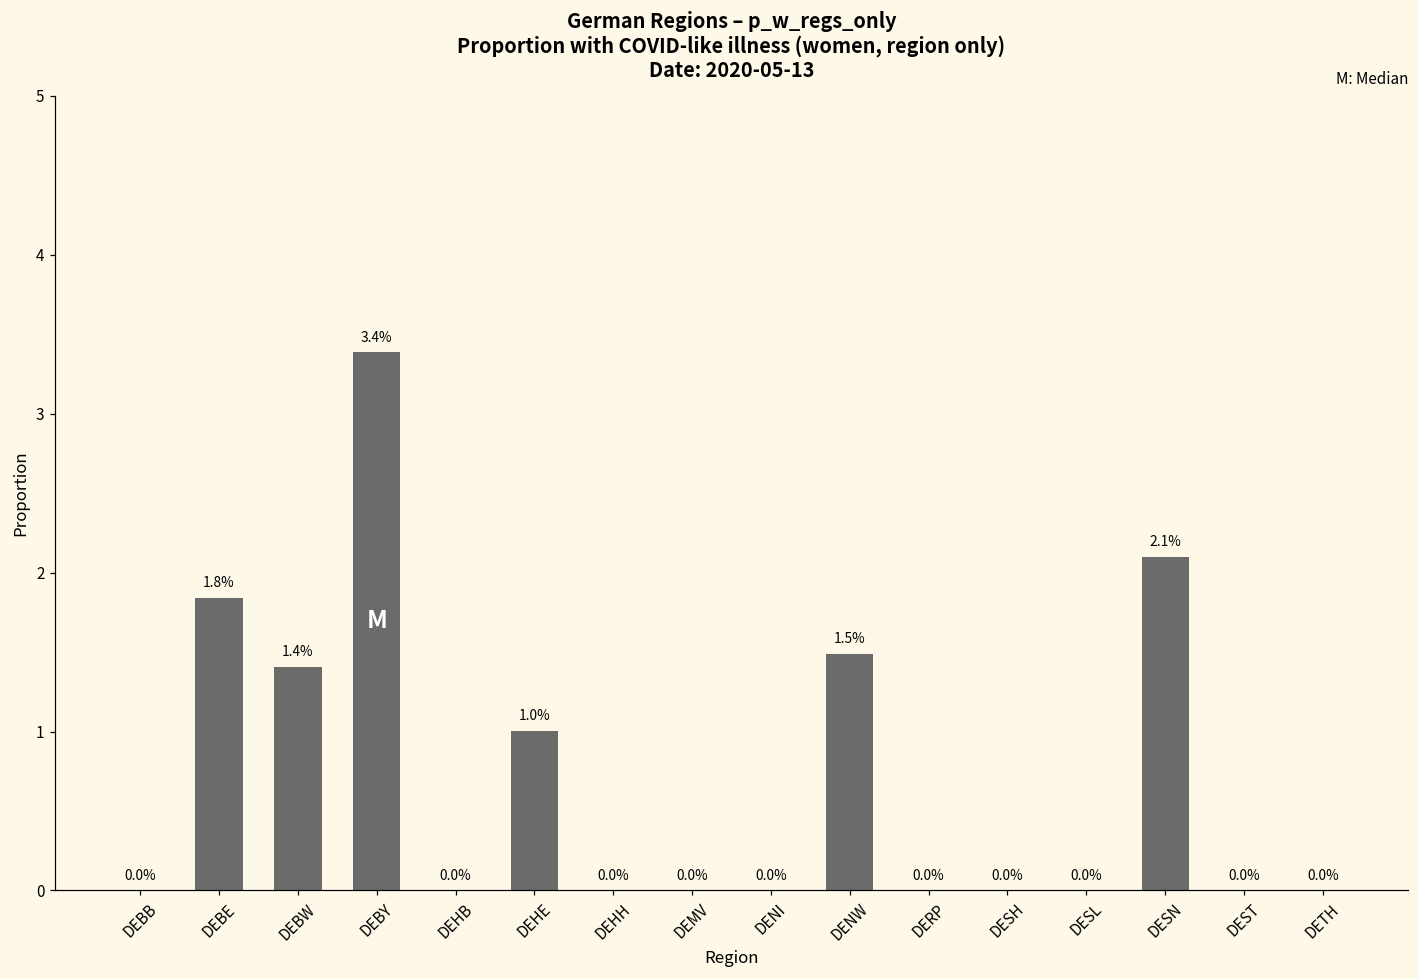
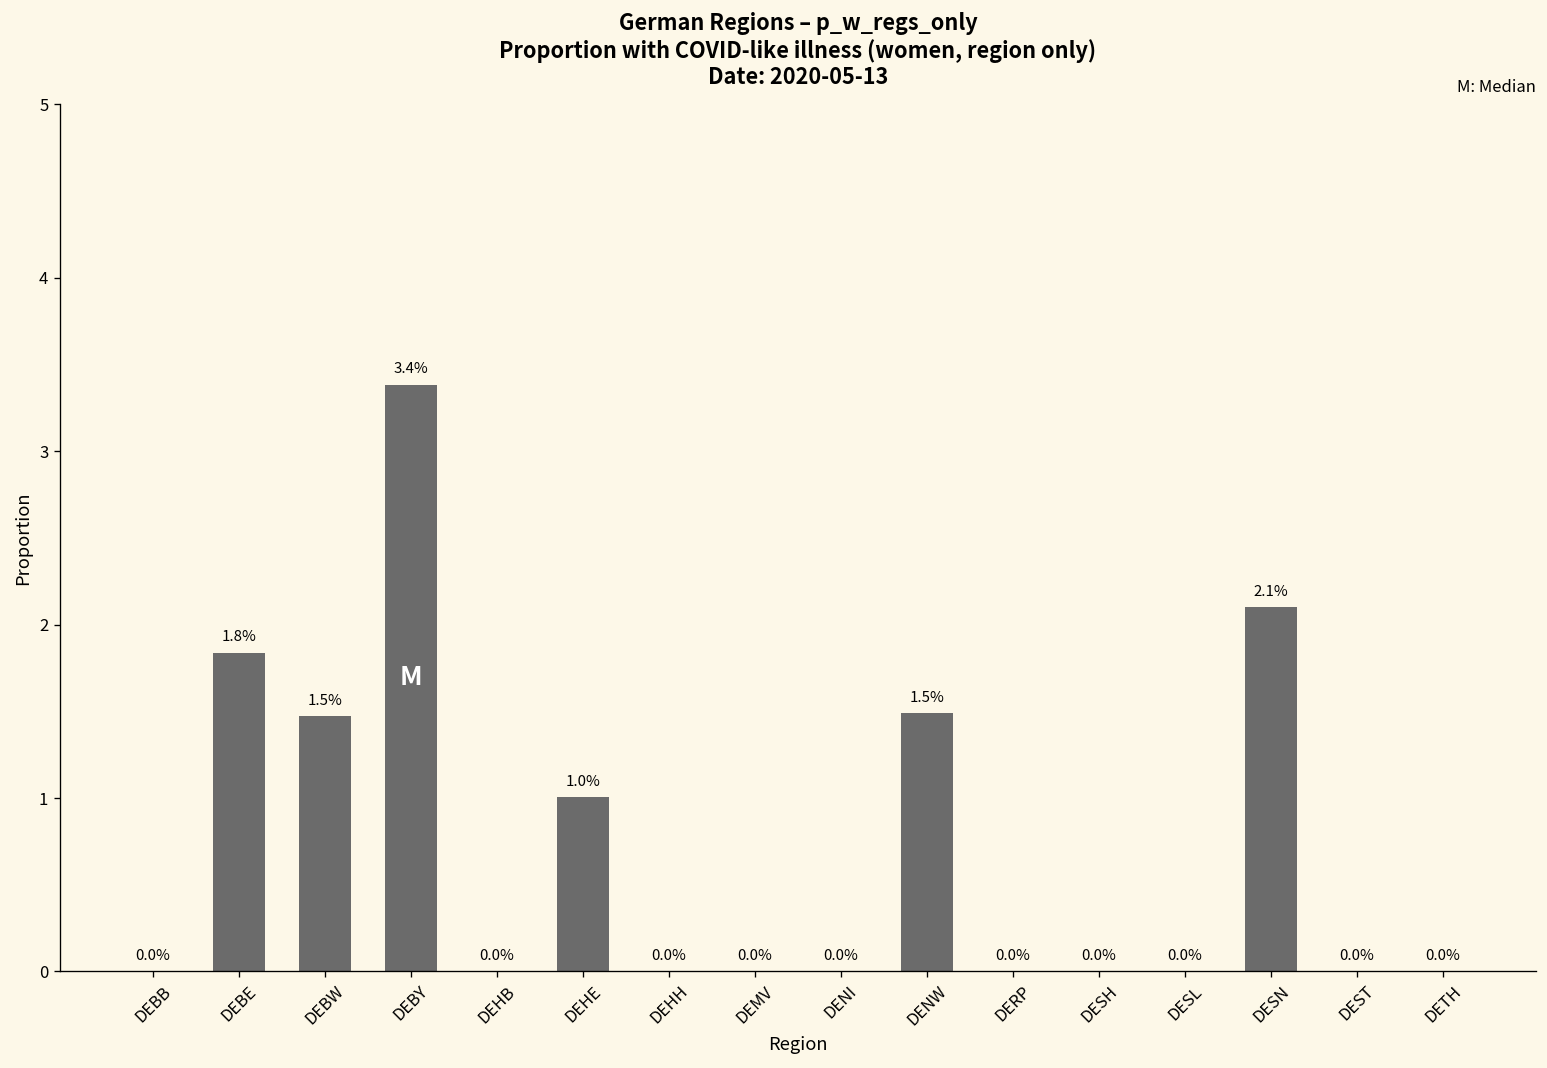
DEBW: 1.4% -> 1.5%
